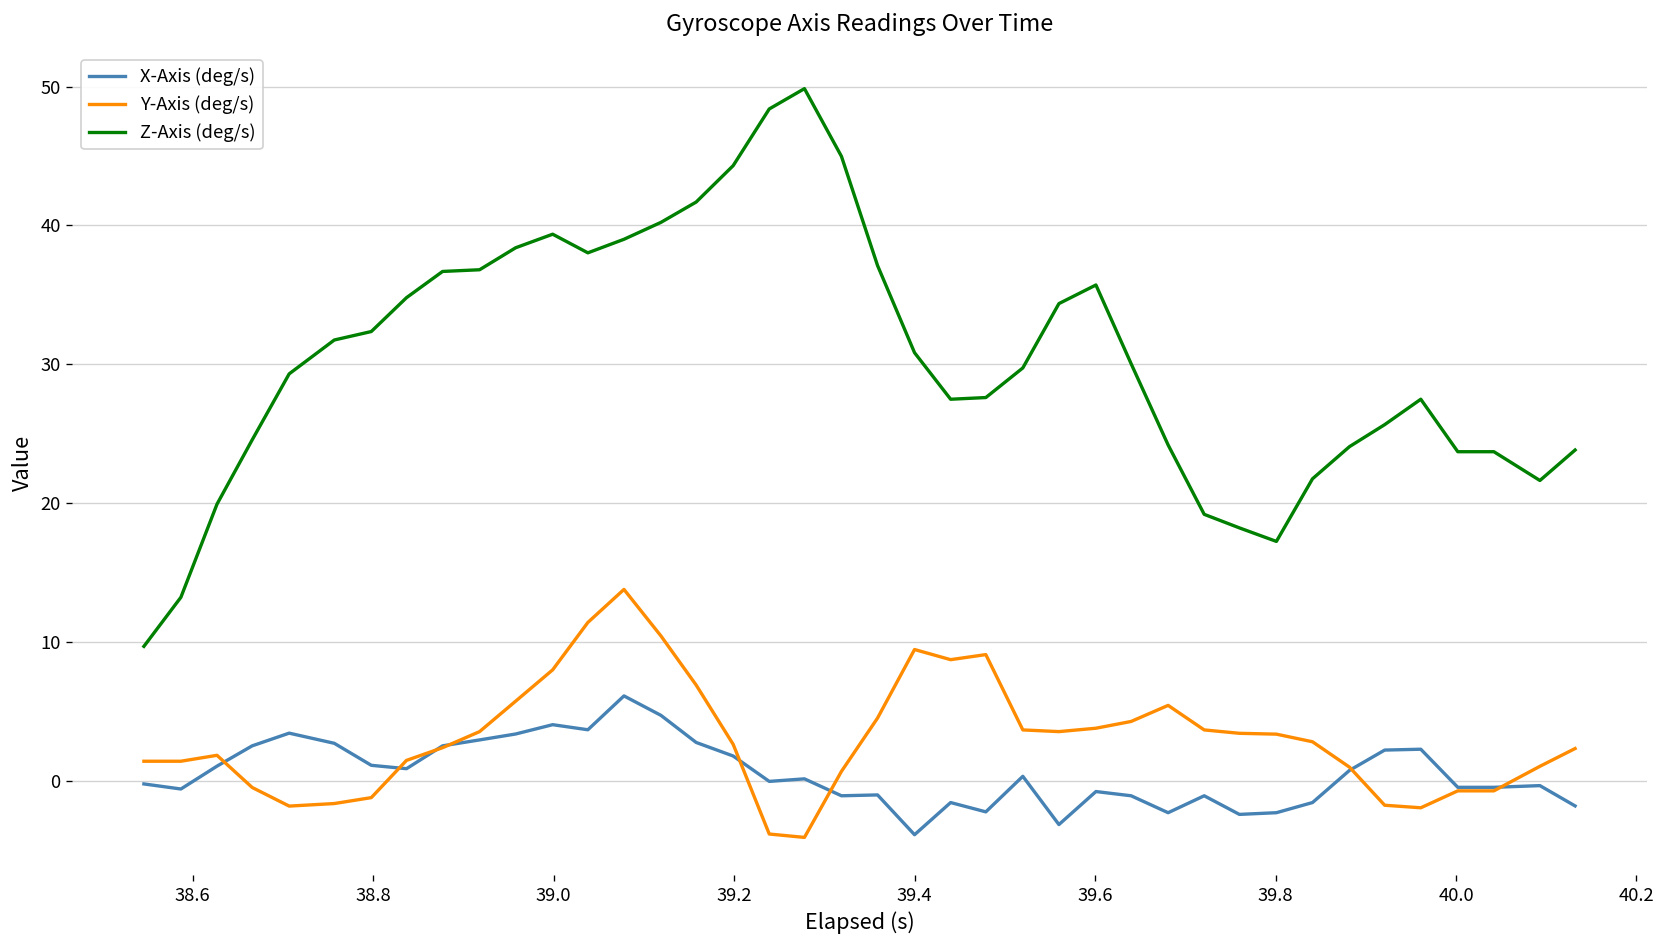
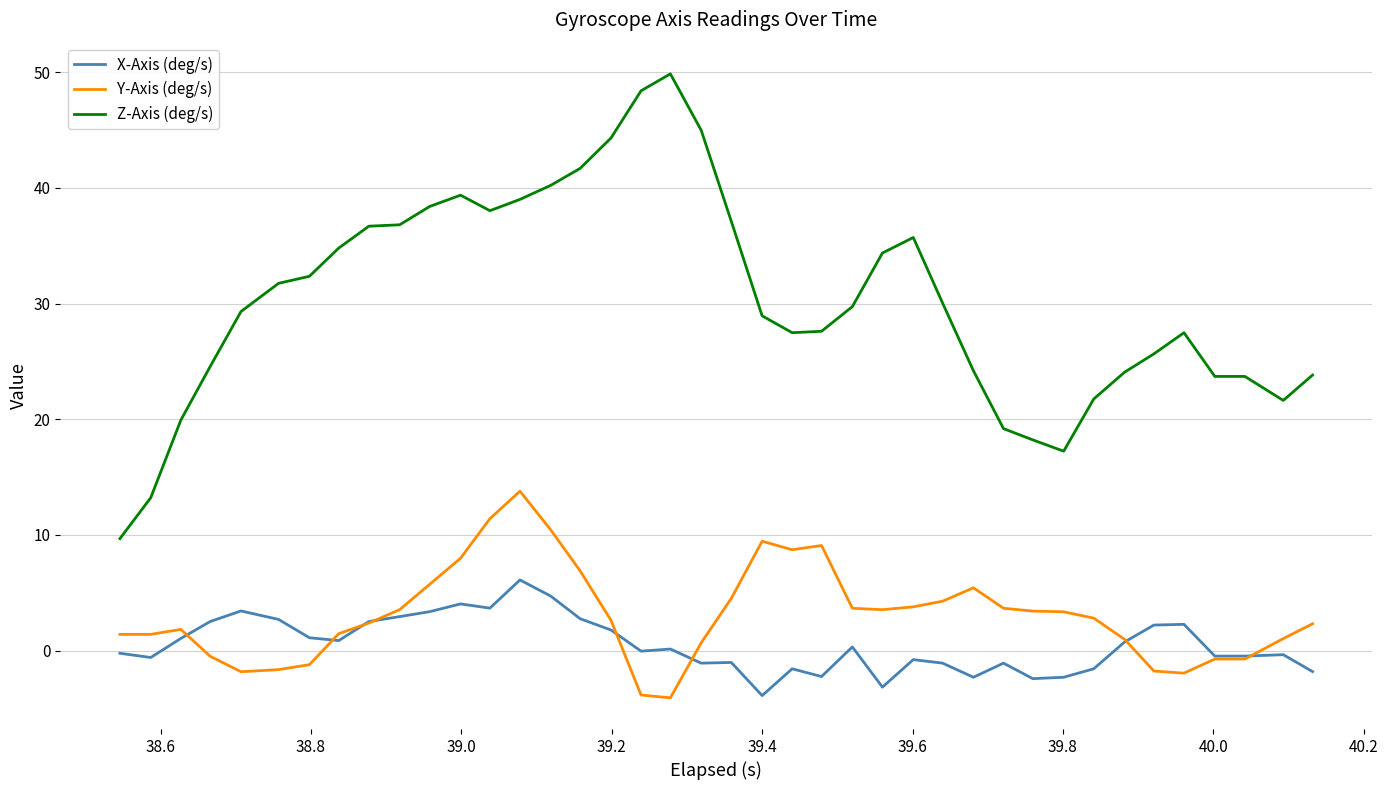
Z-Axis (deg/s), 39.4: 30.8 -> 28.9
